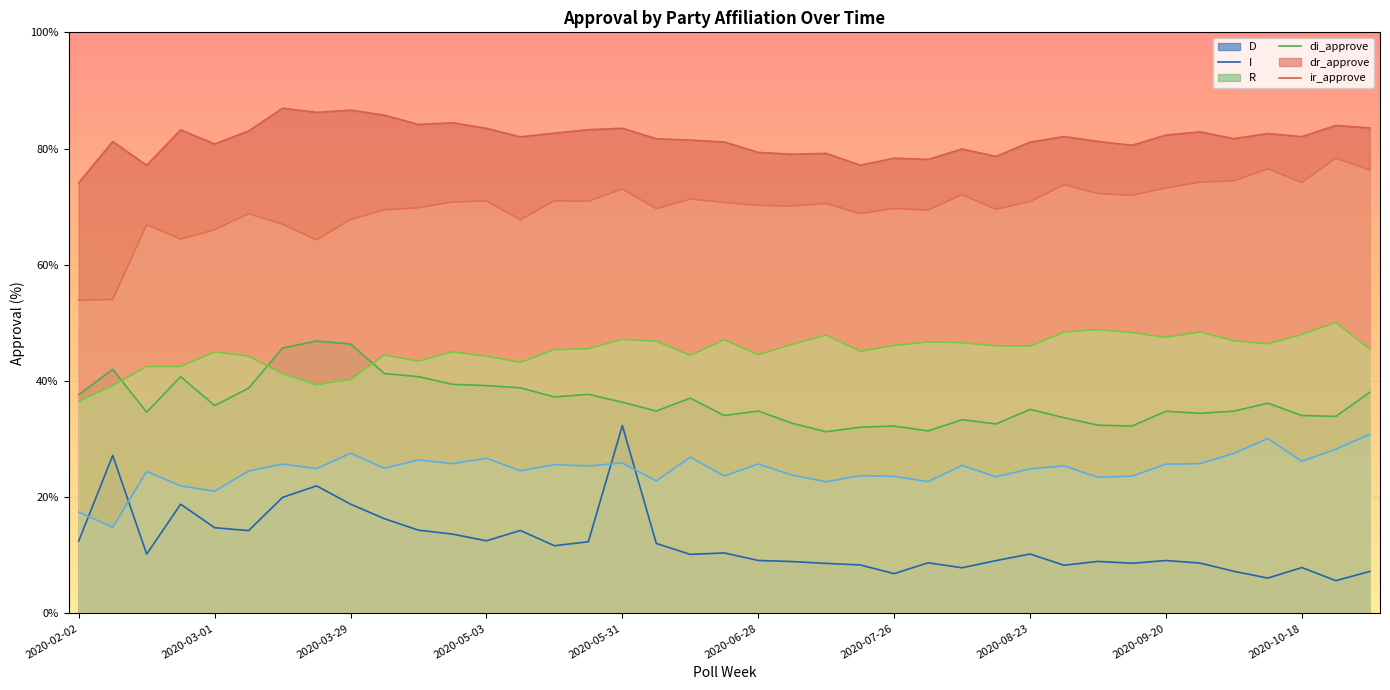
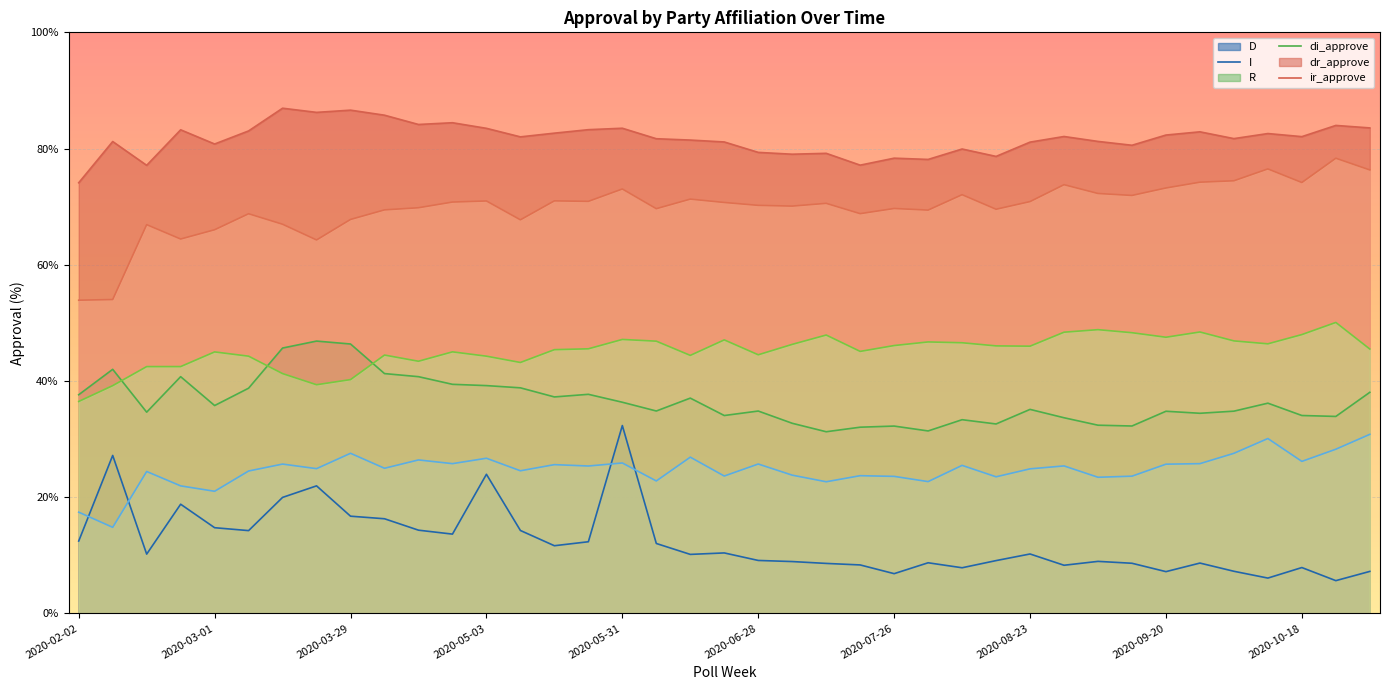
D, 2020-03-29: 19% -> 17%
D, 2020-05-03: 13% -> 24%
D, 2020-09-20: 9% -> 7%
